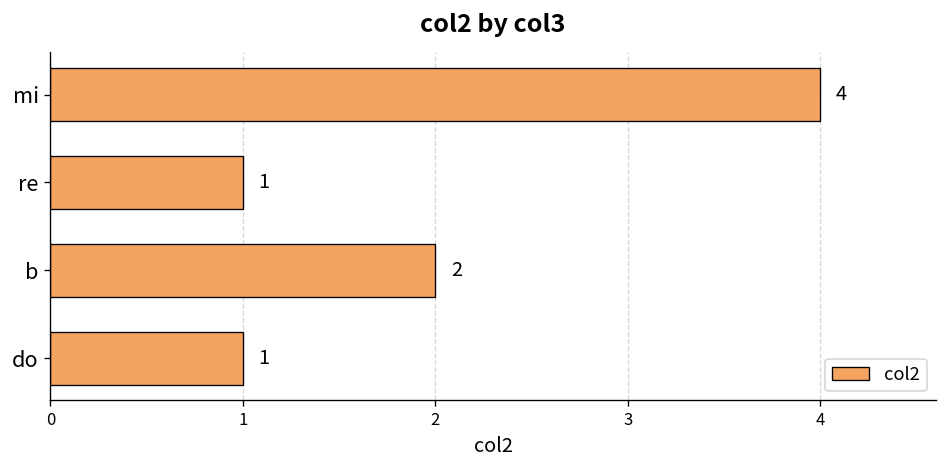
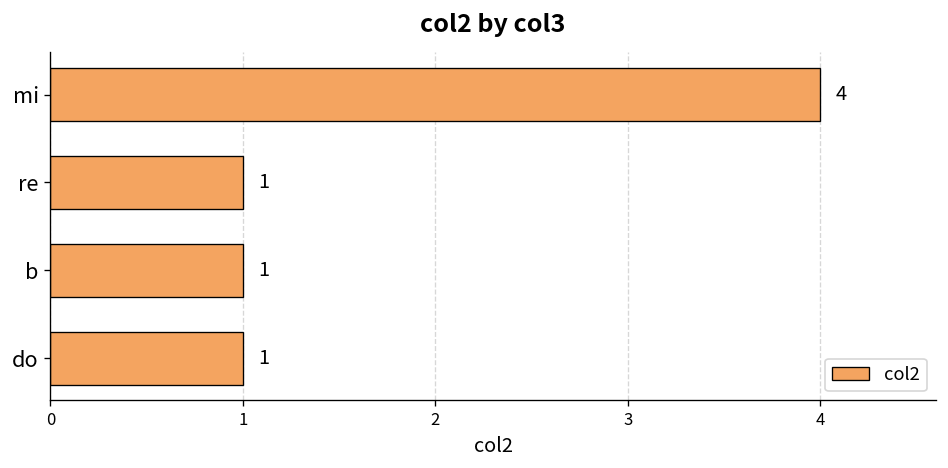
b: 2 -> 1
